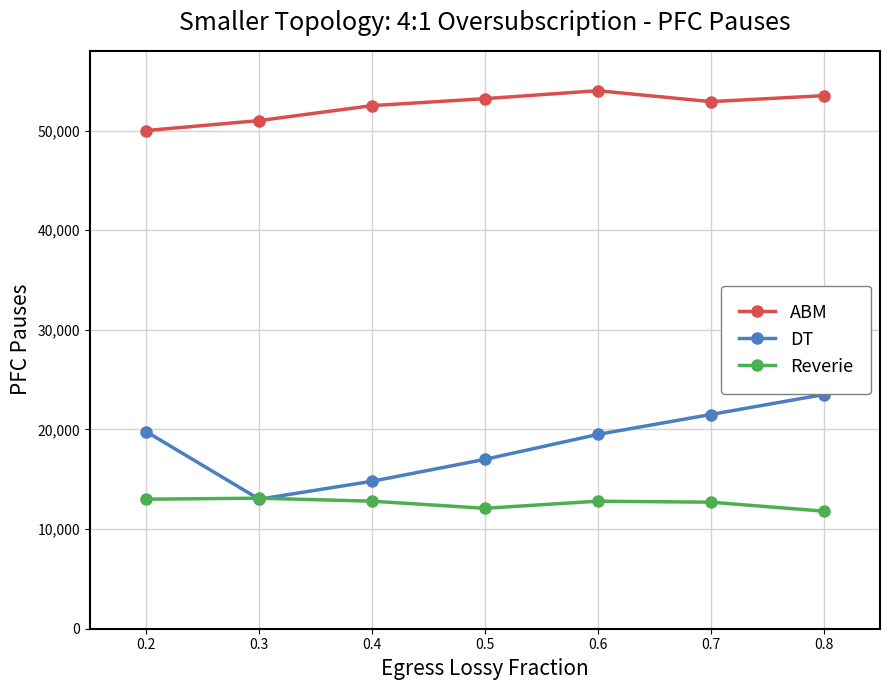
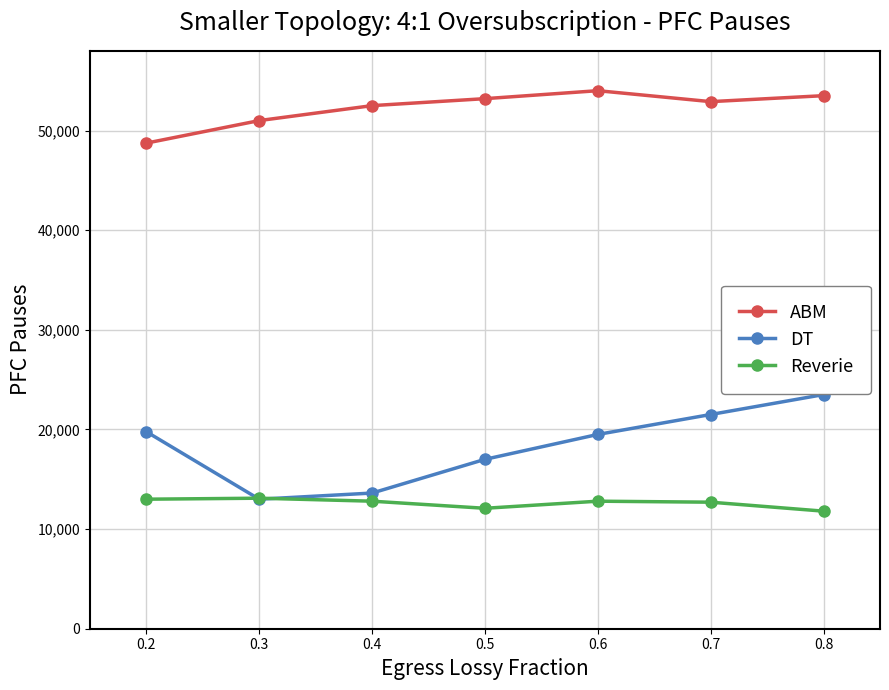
ABM, 0.2: 50,000 -> 49,000
DT, 0.4: 15,000 -> 14,000
